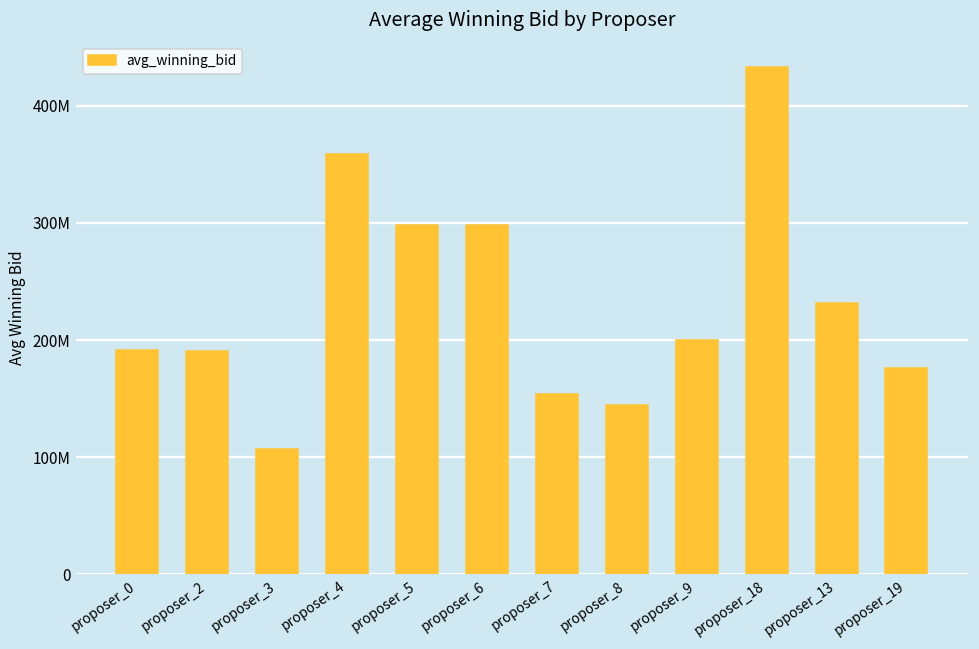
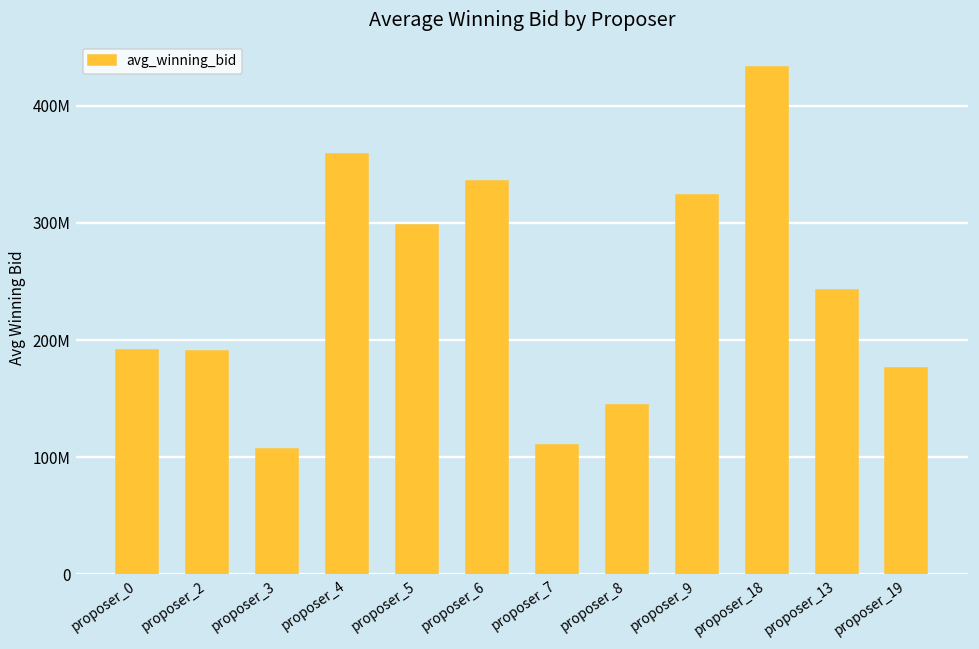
proposer_6: 298000000 -> 336000000
proposer_7: 154000000 -> 111000000
proposer_9: 200000000 -> 324000000
proposer_13: 232000000 -> 243000000
